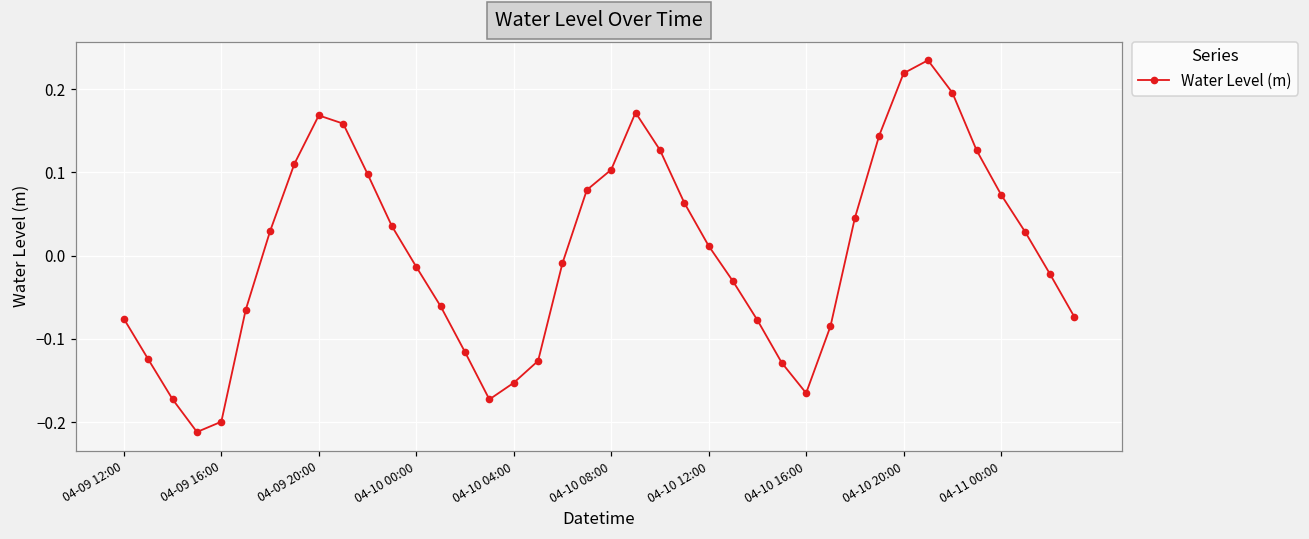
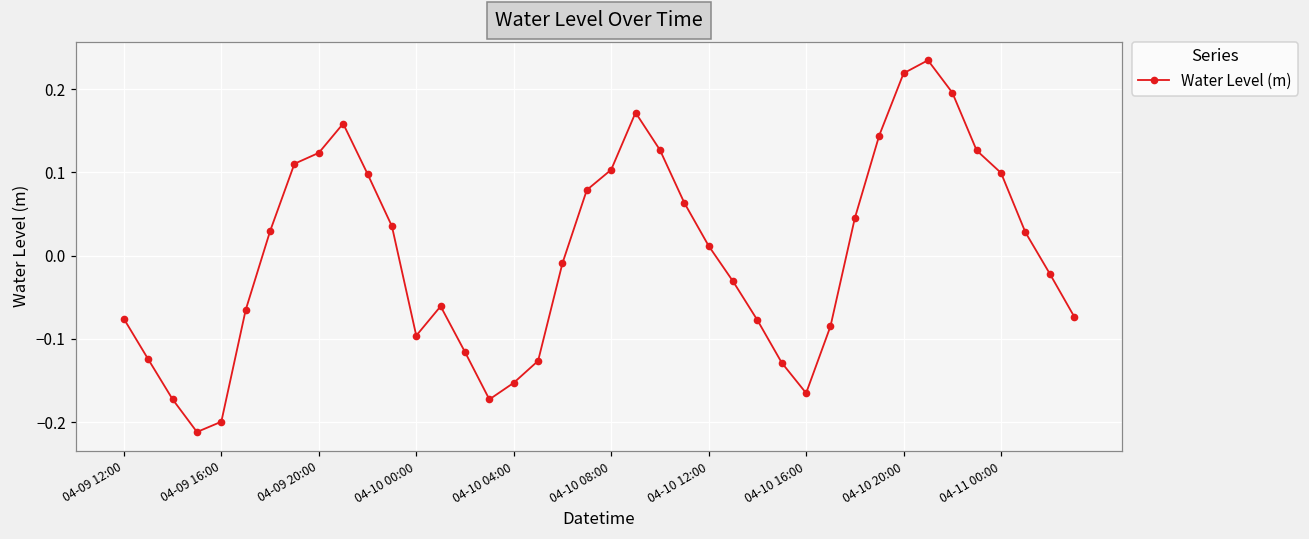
04-09 20:00: 0.17 -> 0.12
04-10 00:00: -0.01 -> -0.10
04-11 00:00: 0.07 -> 0.10
